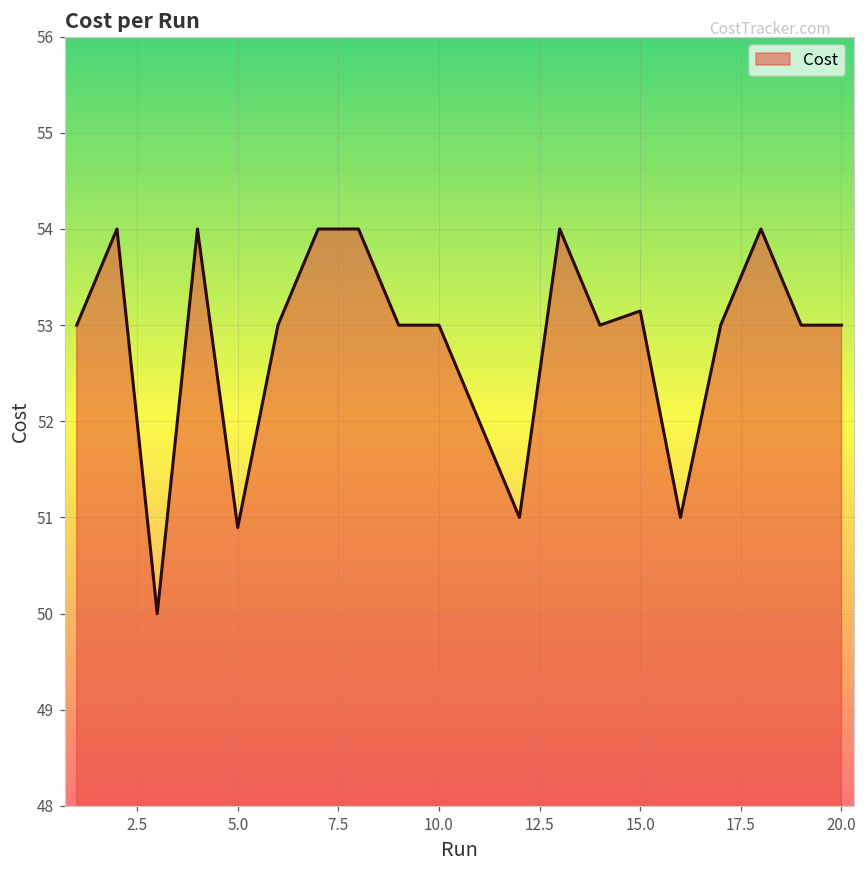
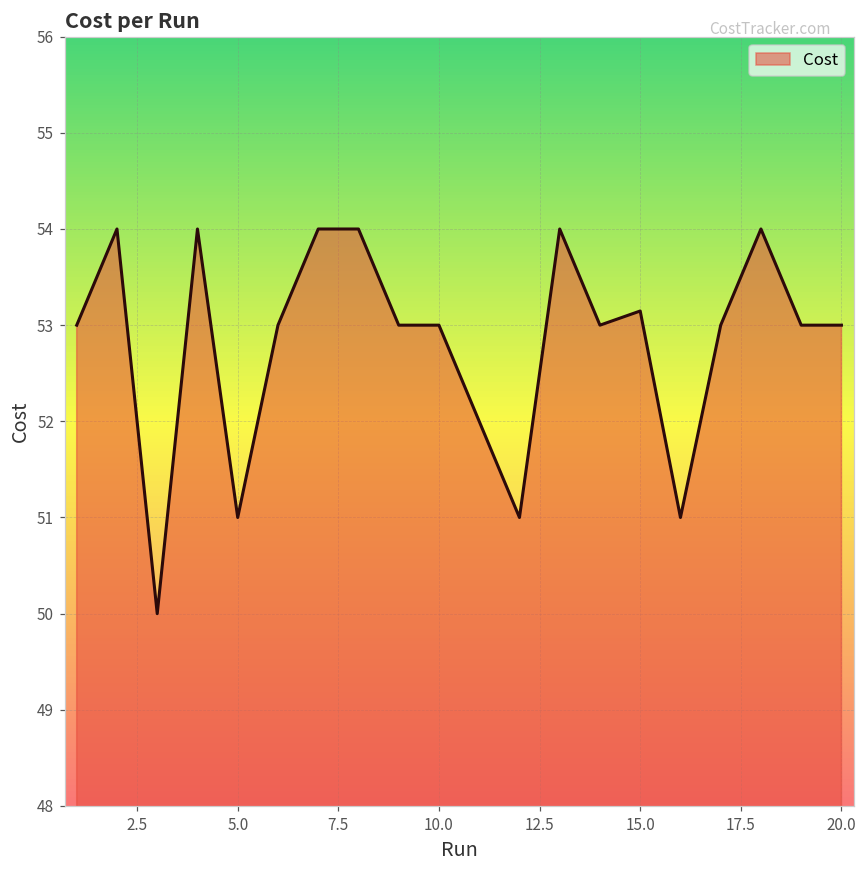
5.0: 50.9 -> 51.0
